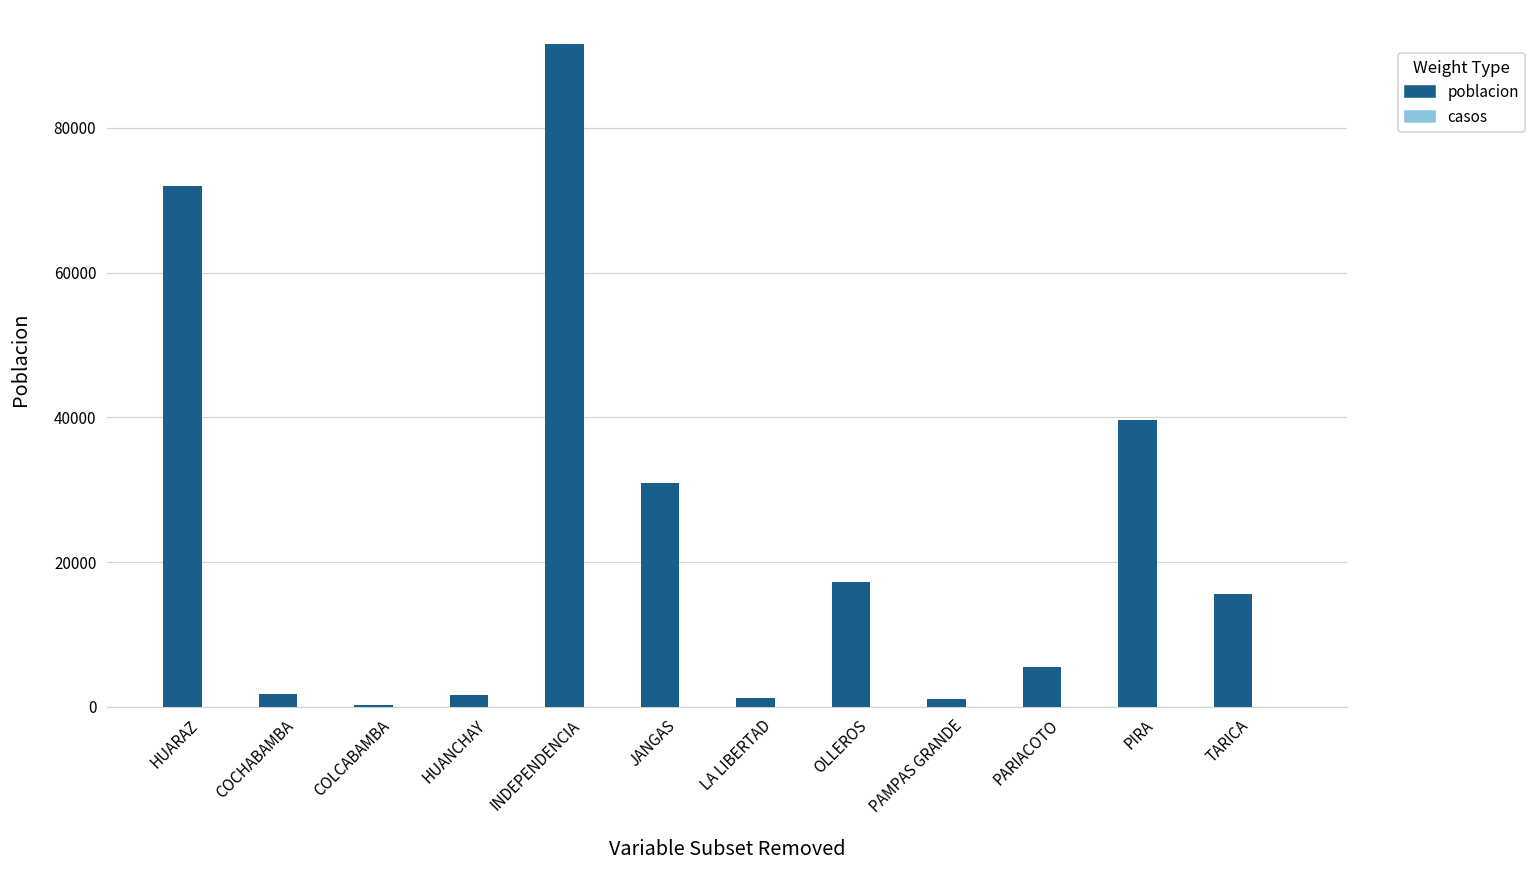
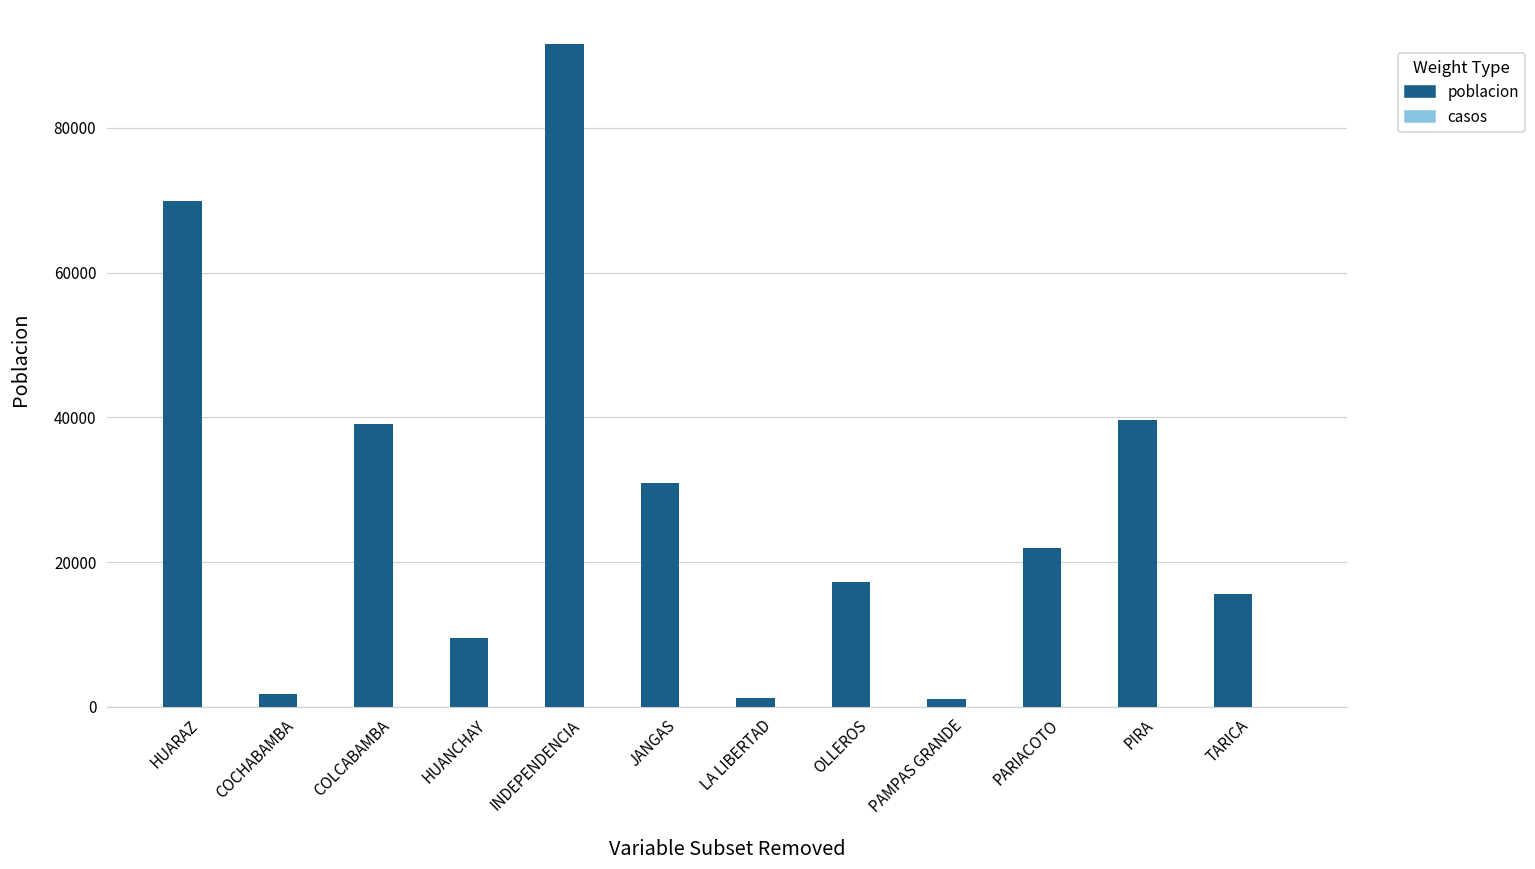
poblacion, HUARAZ: 72000 -> 70000
poblacion, COLCABAMBA: 0 -> 39000
poblacion, HUANCHAY: 2000 -> 9000
poblacion, PARIACOTO: 5000 -> 22000
